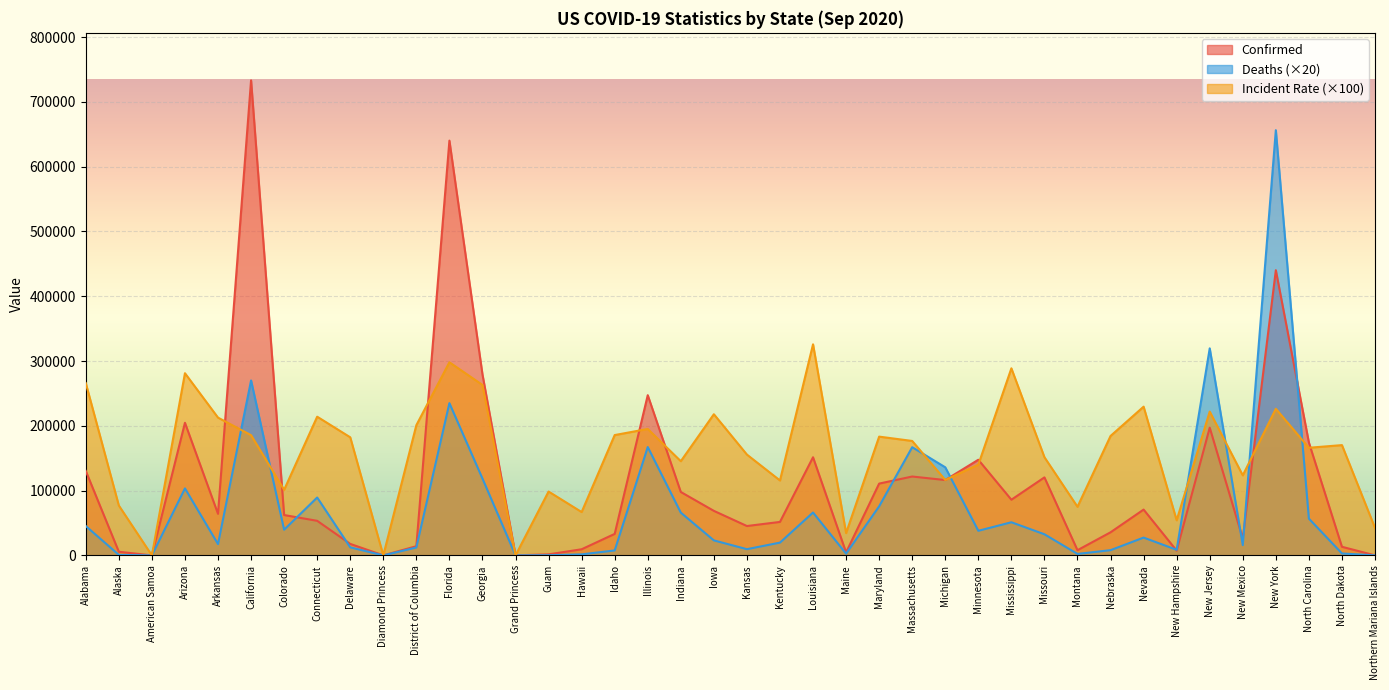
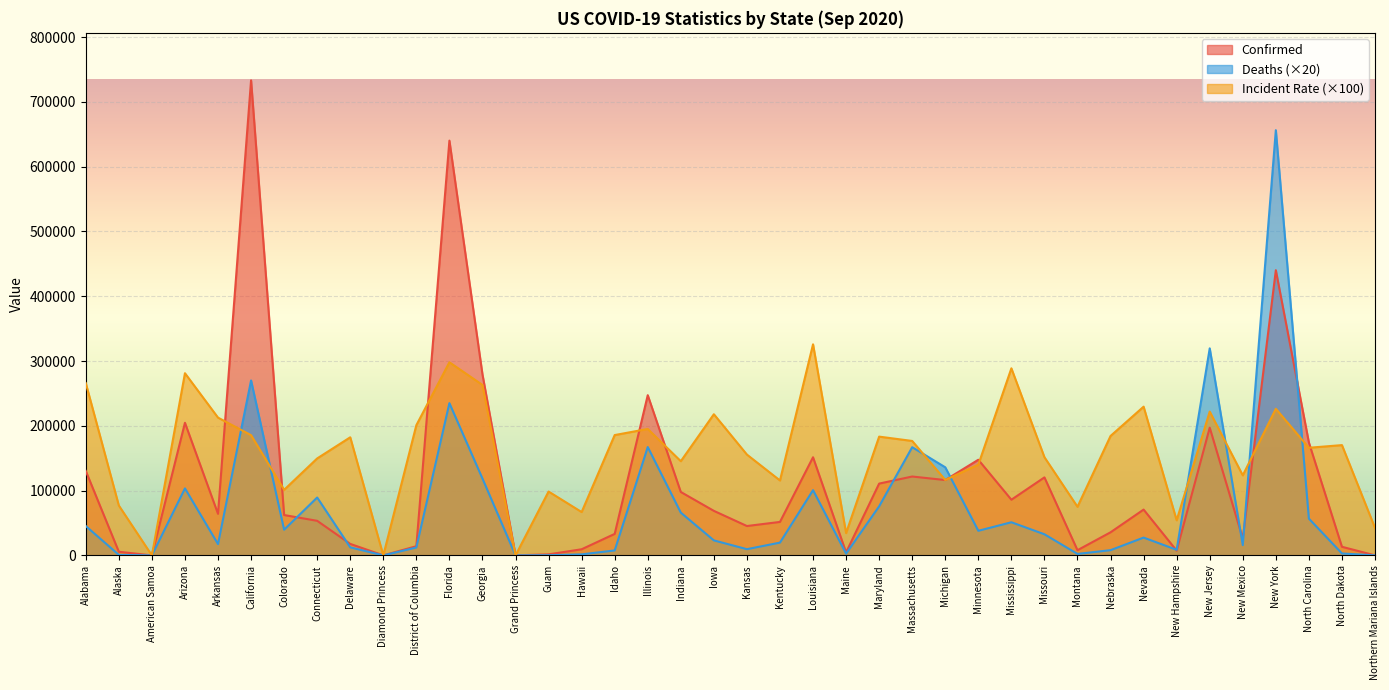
Incident Rate (×100), Connecticut: 210000 -> 150000
Deaths (×20), Louisiana: 70000 -> 100000
